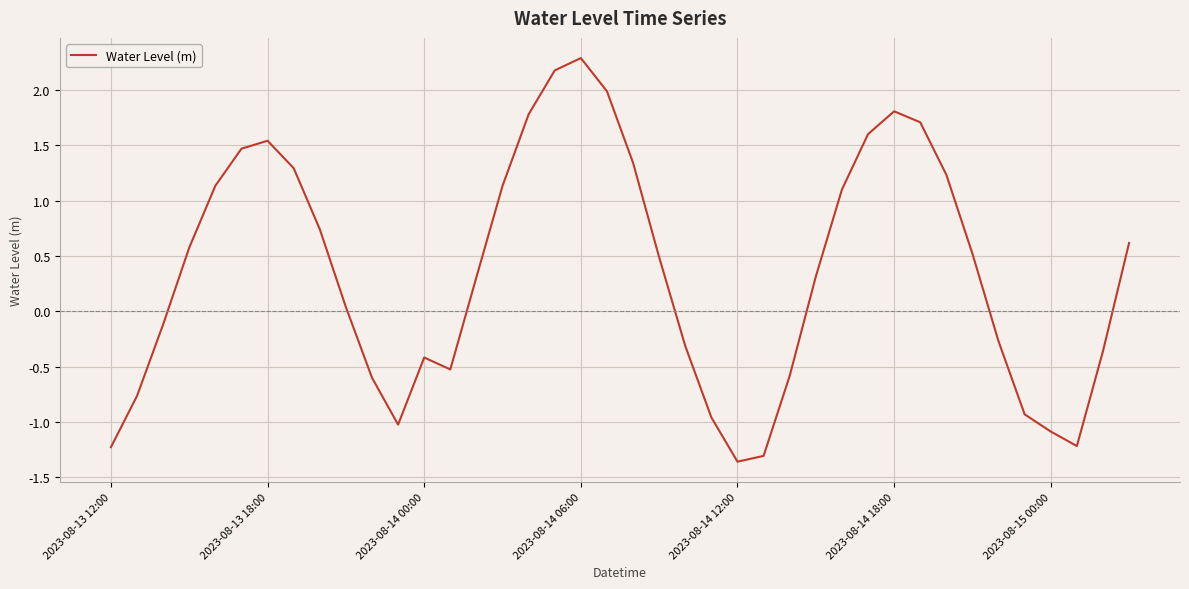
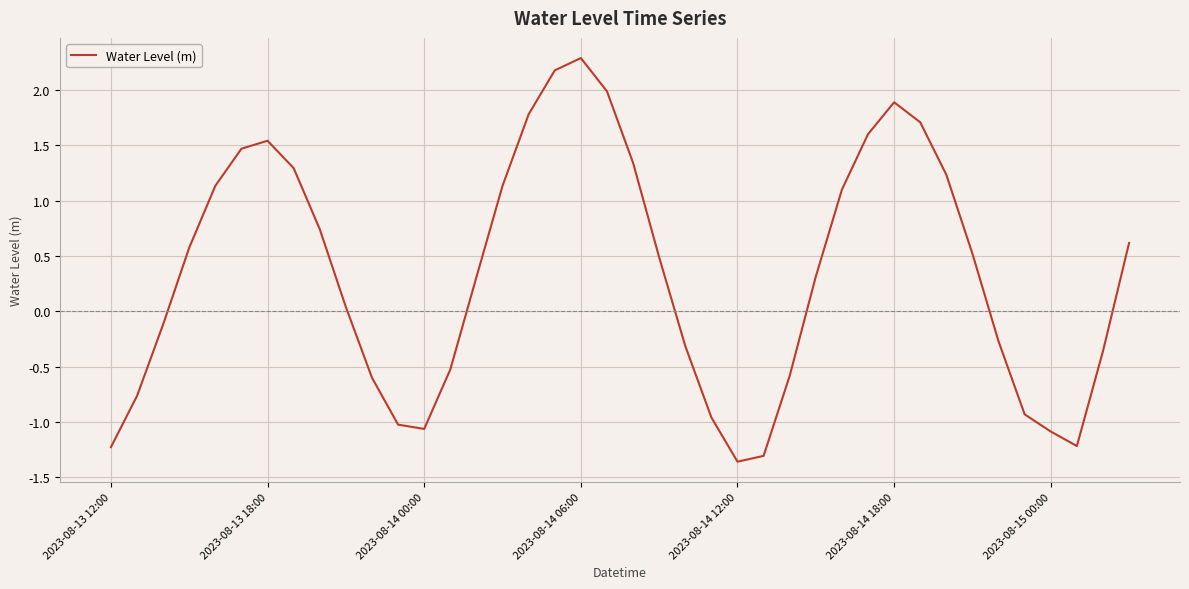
2023-08-14 00:00: -0.42 -> -1.06
2023-08-14 18:00: 1.81 -> 1.89
